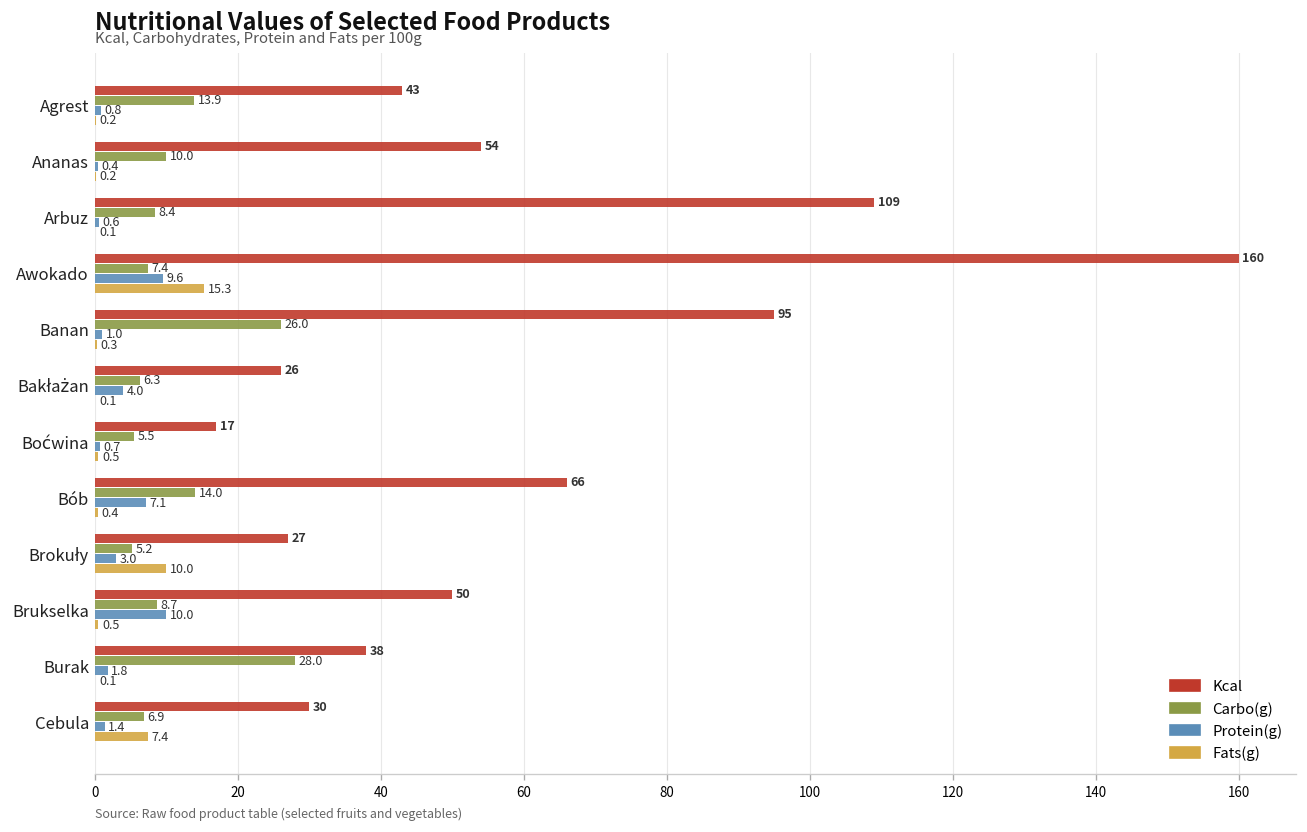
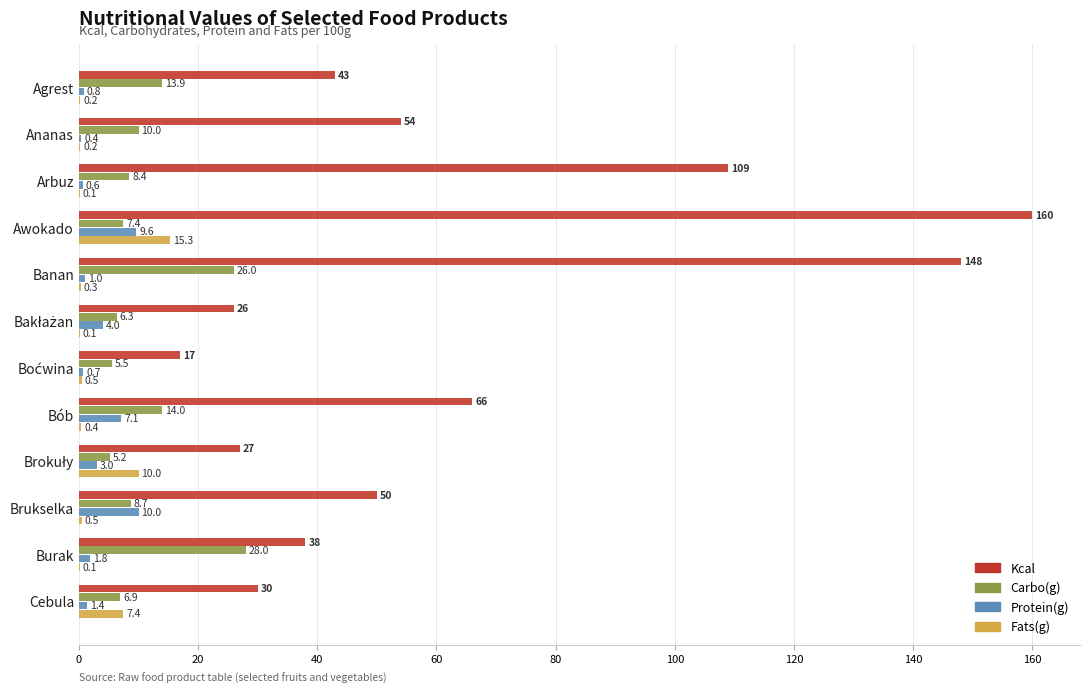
Kcal, Banan: 95 -> 148
